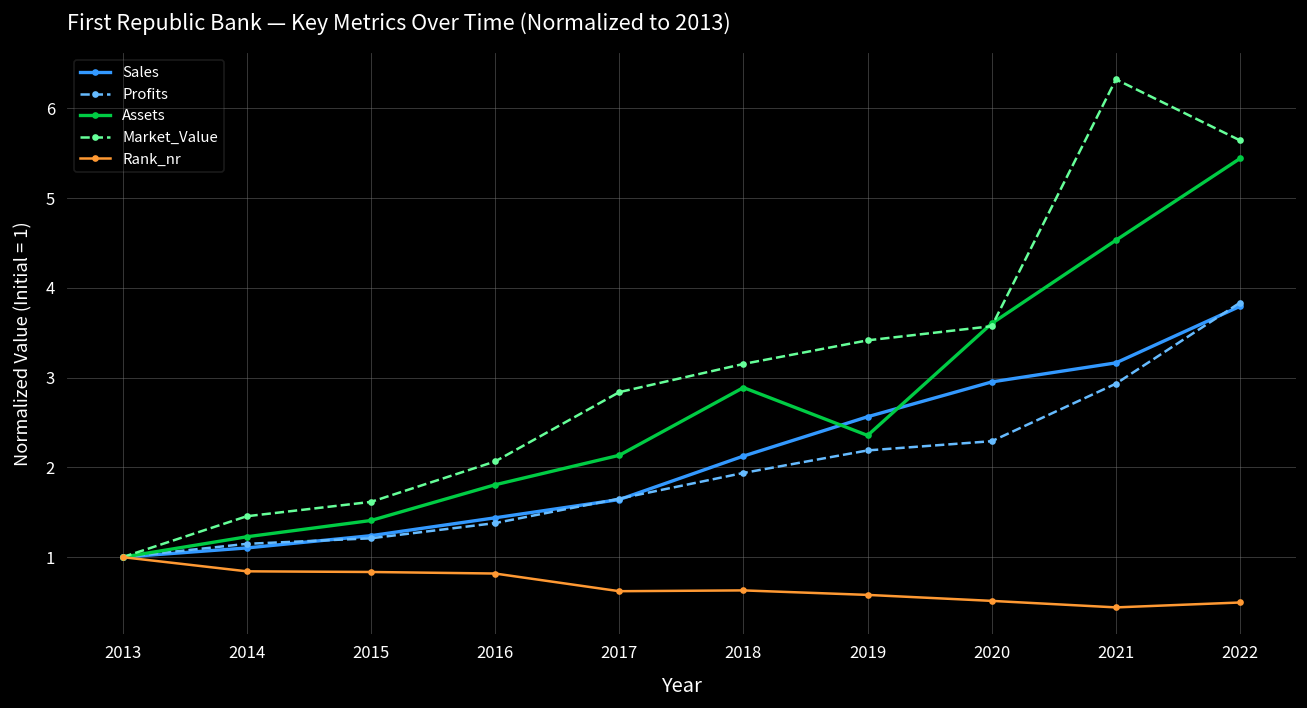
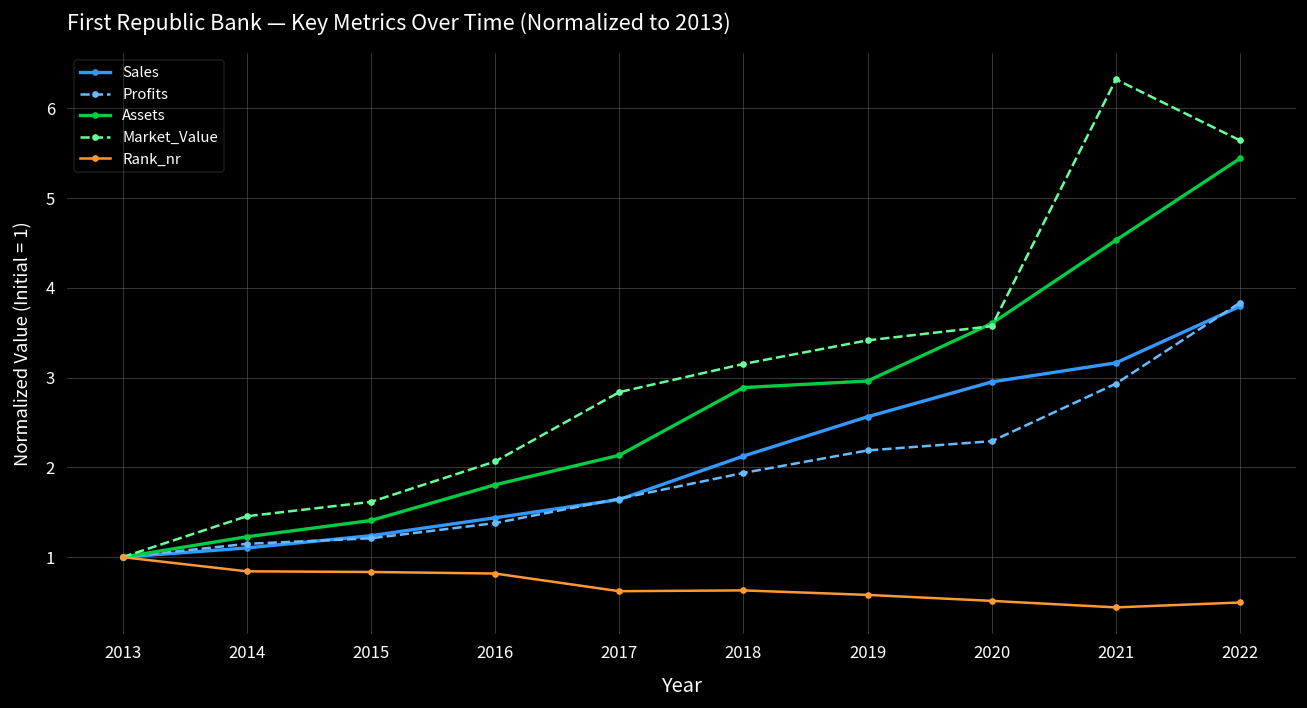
Assets, 2019: 2.4 -> 3.0
